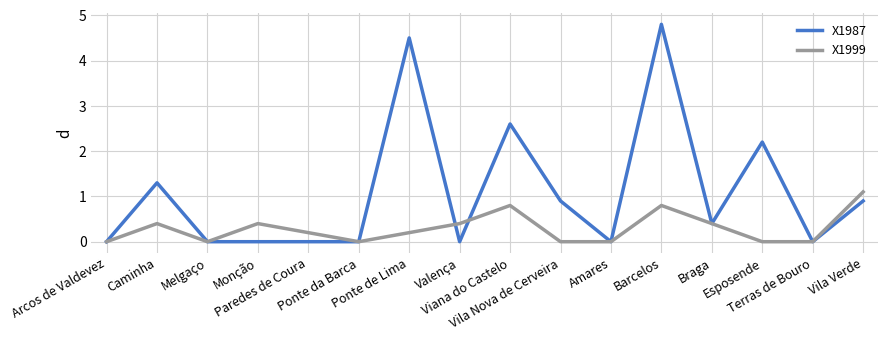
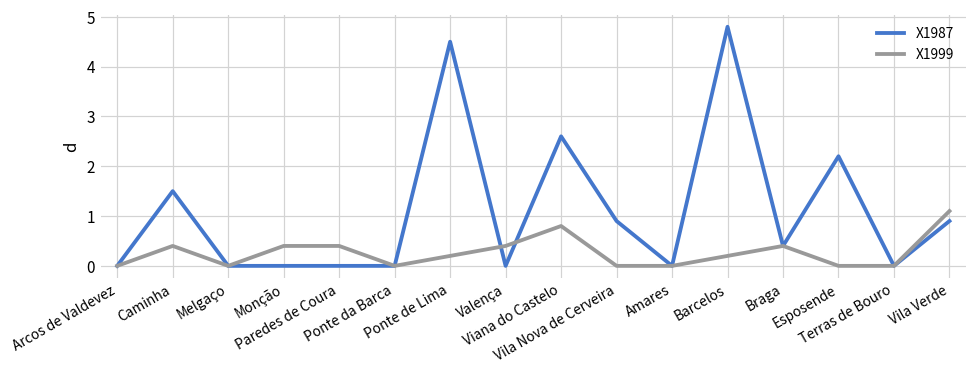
X1987, Caminha: 1.3 -> 1.5
X1999, Paredes de Coura: 0.2 -> 0.4
X1999, Barcelos: 0.8 -> 0.2
